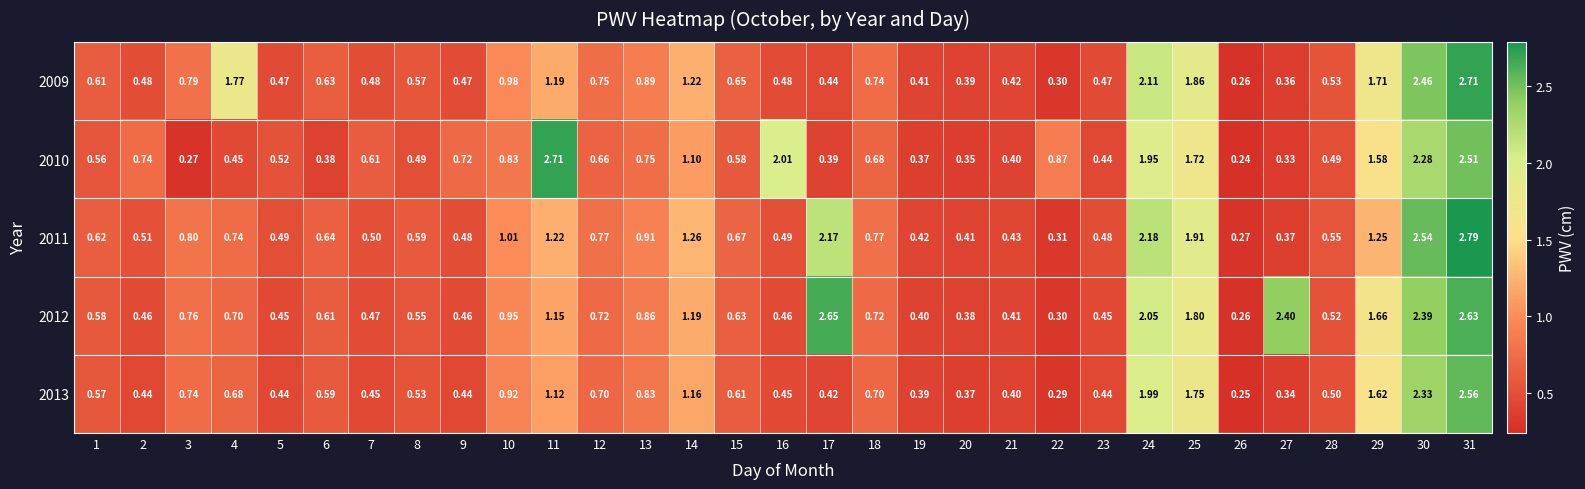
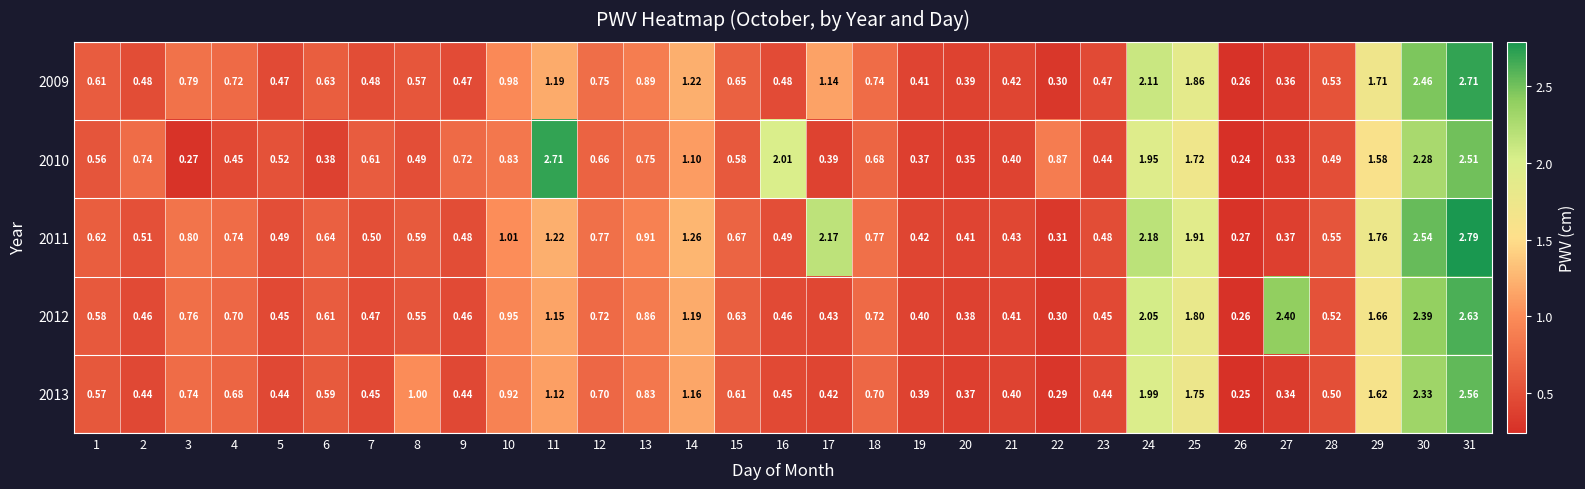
2009, 4: 1.77 -> 0.72
2009, 17: 0.44 -> 1.14
2011, 29: 1.25 -> 1.76
2012, 17: 2.65 -> 0.43
2013, 8: 0.53 -> 1.00
